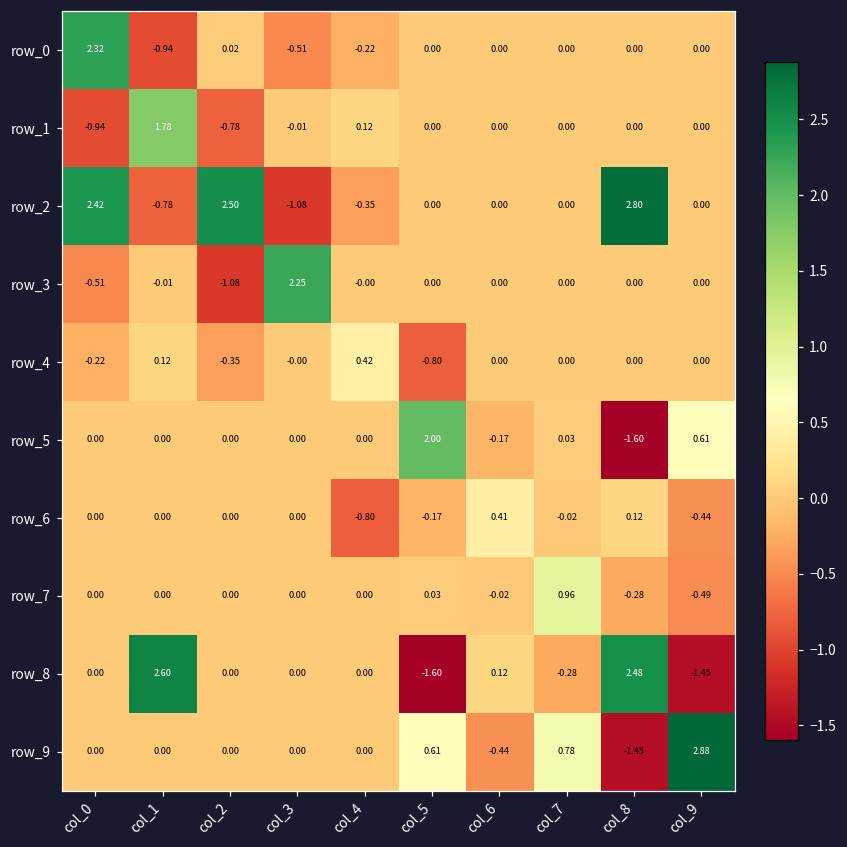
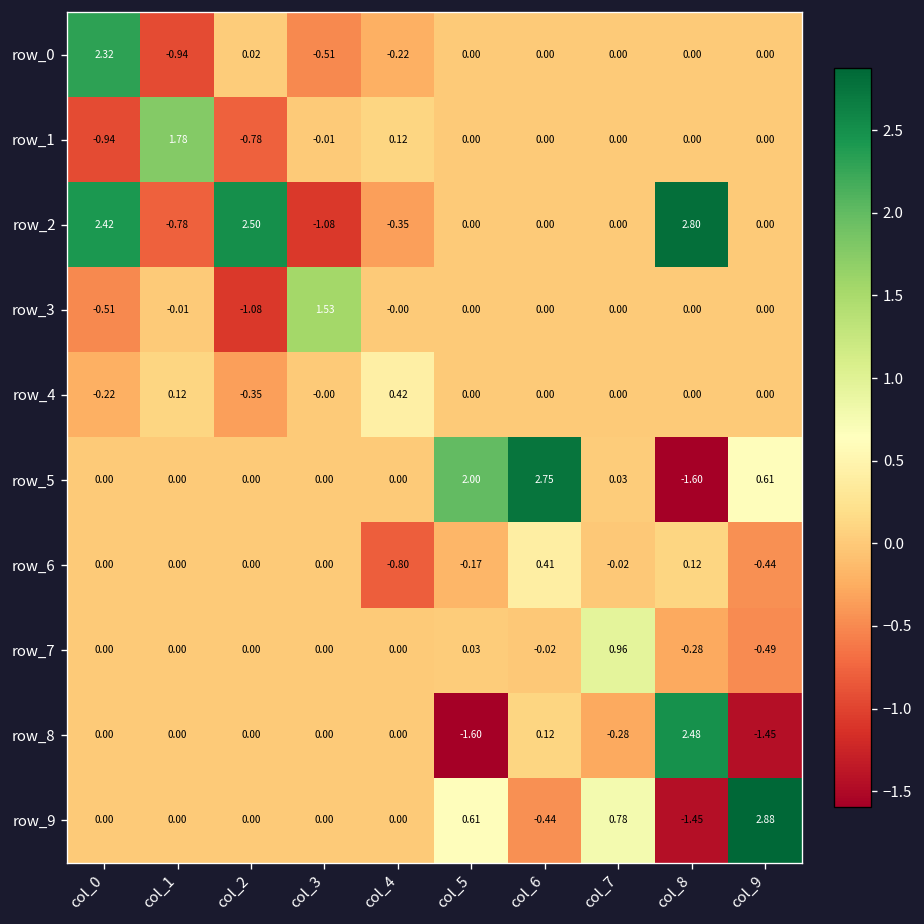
row_3, col_3: 2.25 -> 1.53
row_4, col_5: -0.80 -> 0.00
row_5, col_6: -0.17 -> 2.75
row_8, col_1: 2.60 -> 0.00
